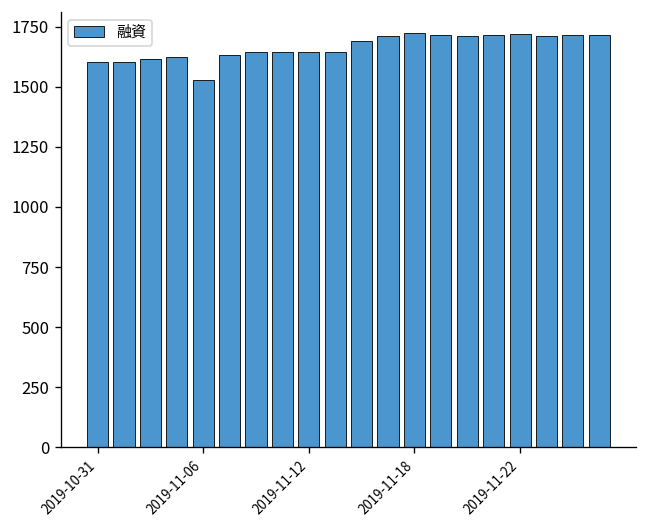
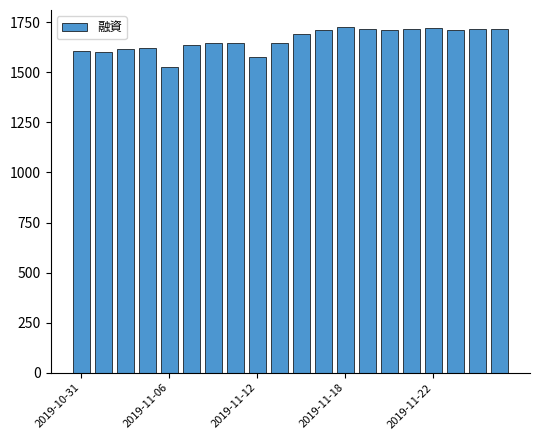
2019-11-12: 1640 -> 1580
